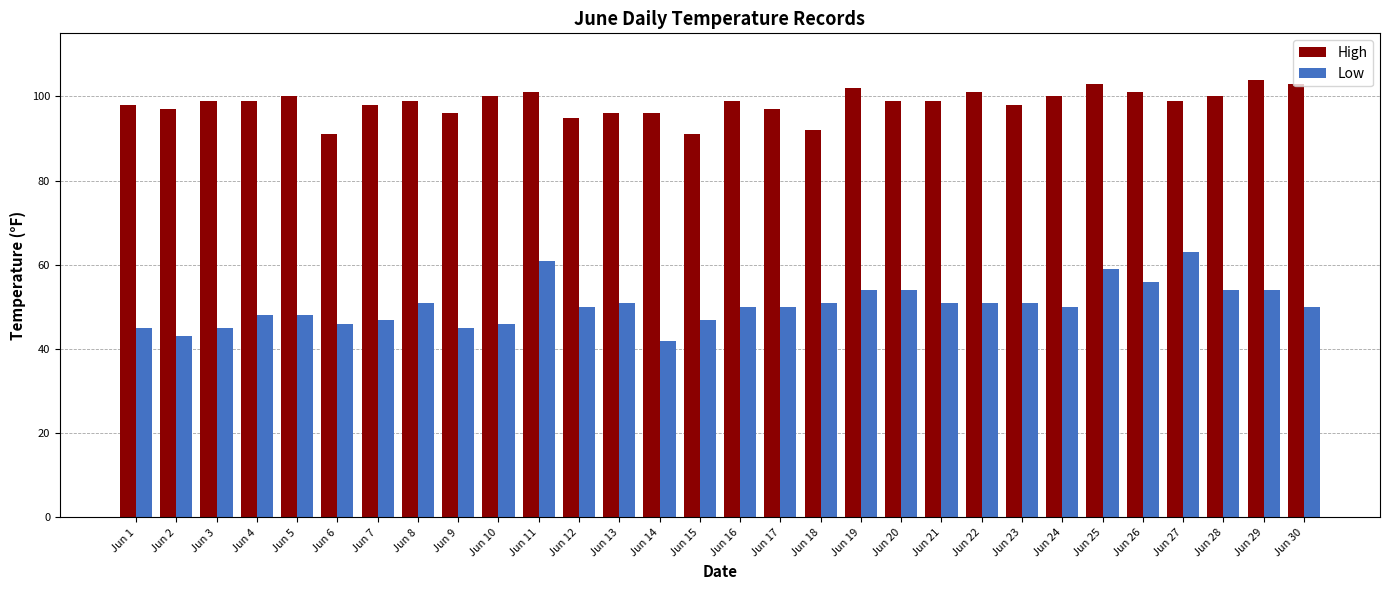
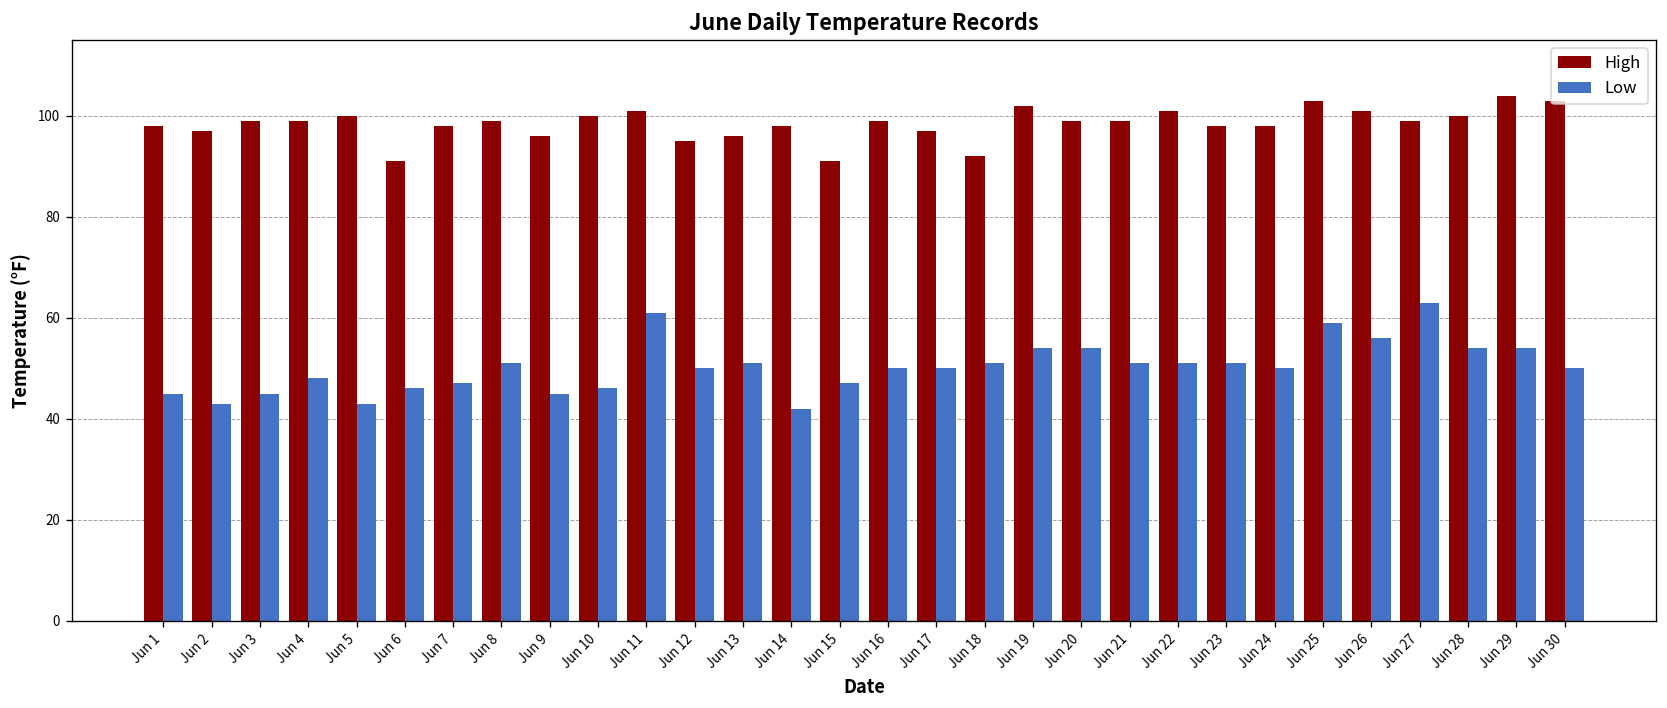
Low, Jun 5: 48 -> 43
High, Jun 14: 96 -> 98
High, Jun 24: 100 -> 98
